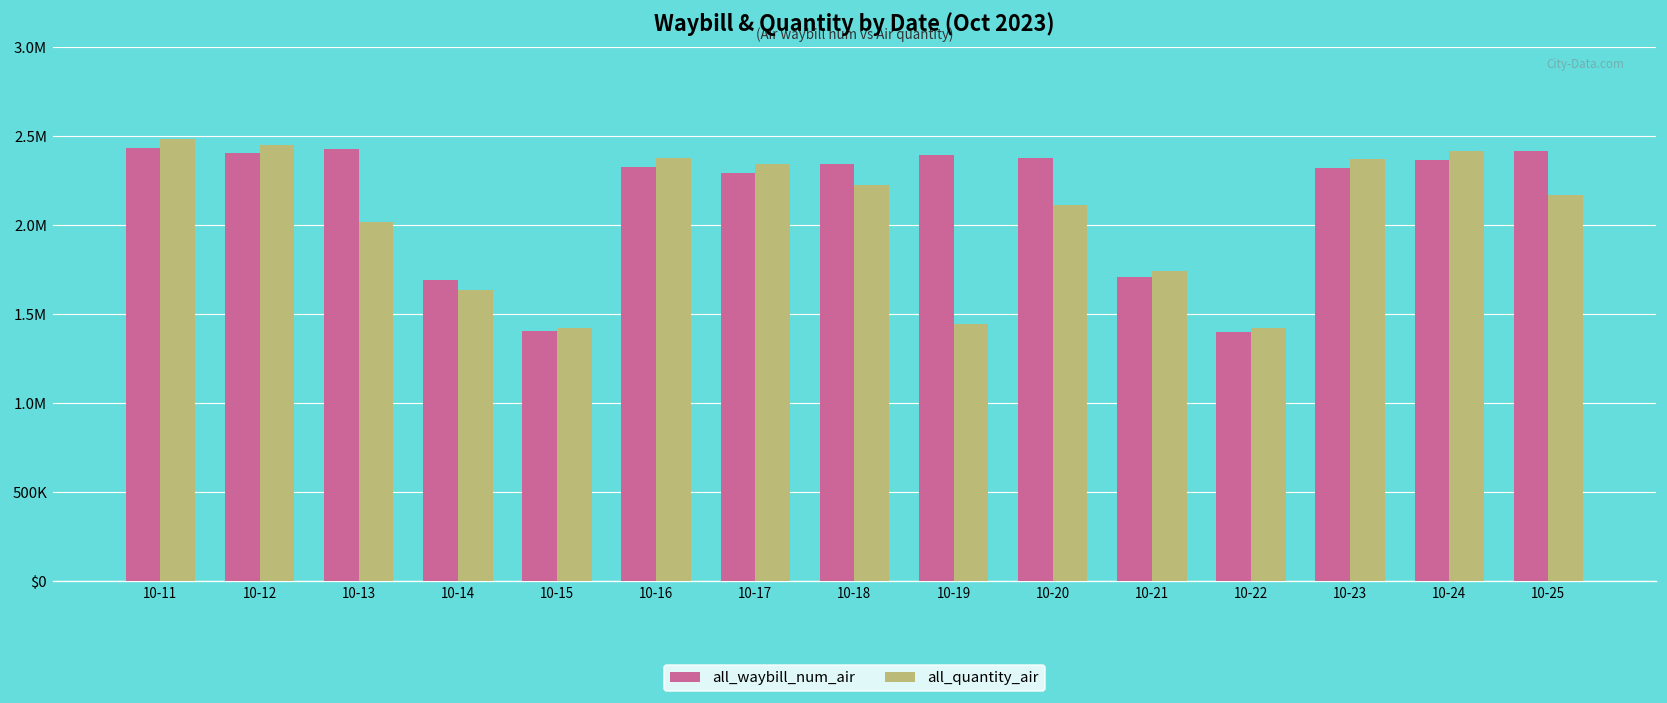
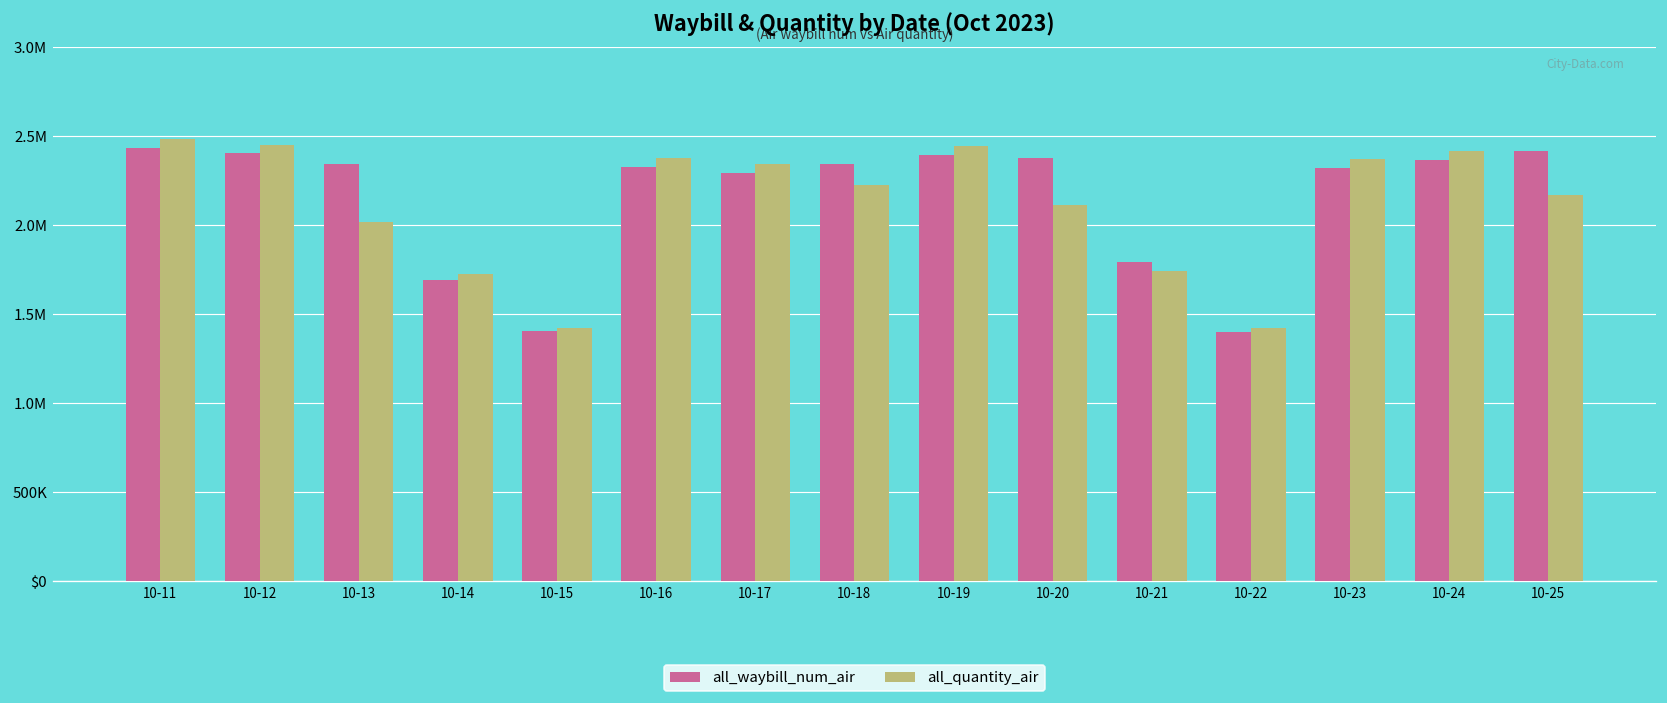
all_waybill_num_air, 10-13: 2430000 -> 2350000
all_quantity_air, 10-14: 1630000 -> 1720000
all_quantity_air, 10-19: 1440000 -> 2440000
all_waybill_num_air, 10-21: 1710000 -> 1790000
